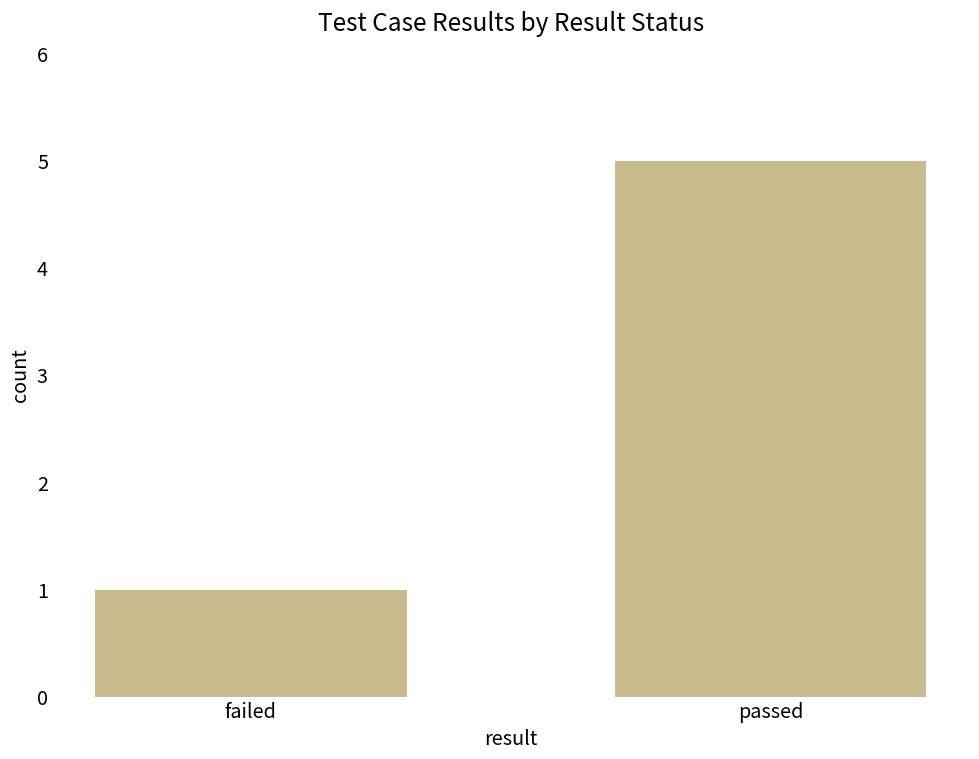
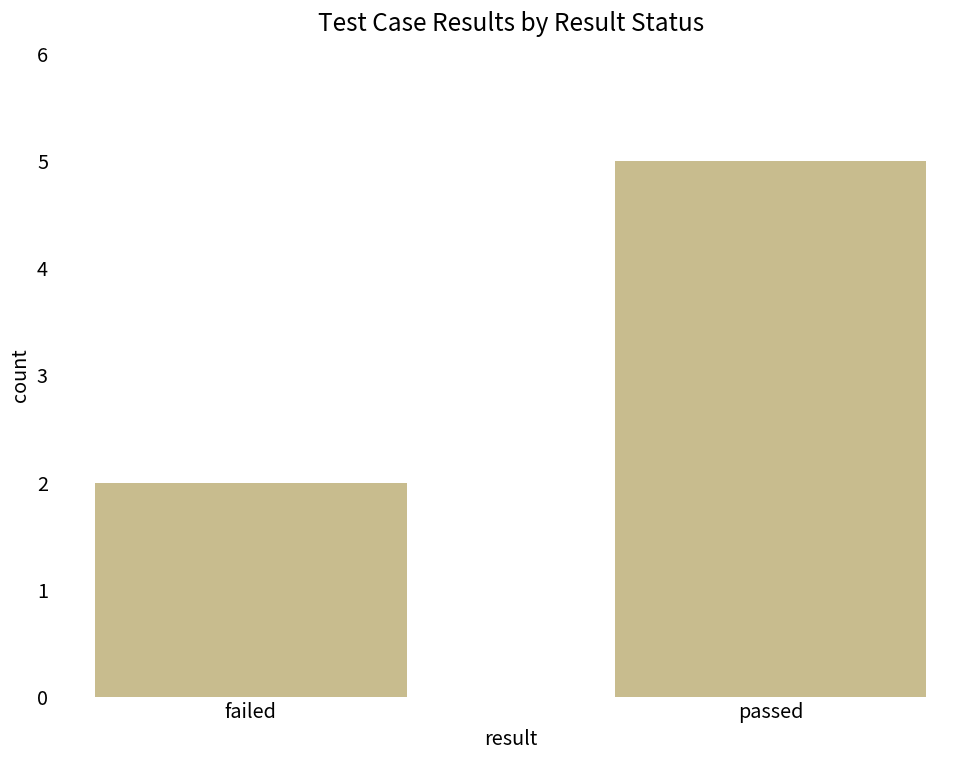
failed: 1 -> 2
